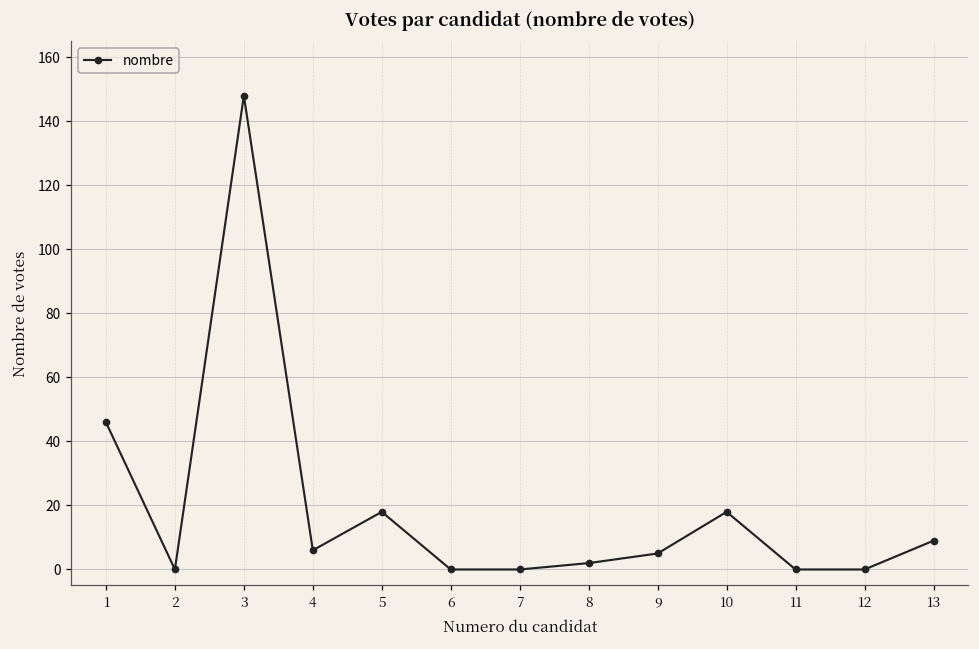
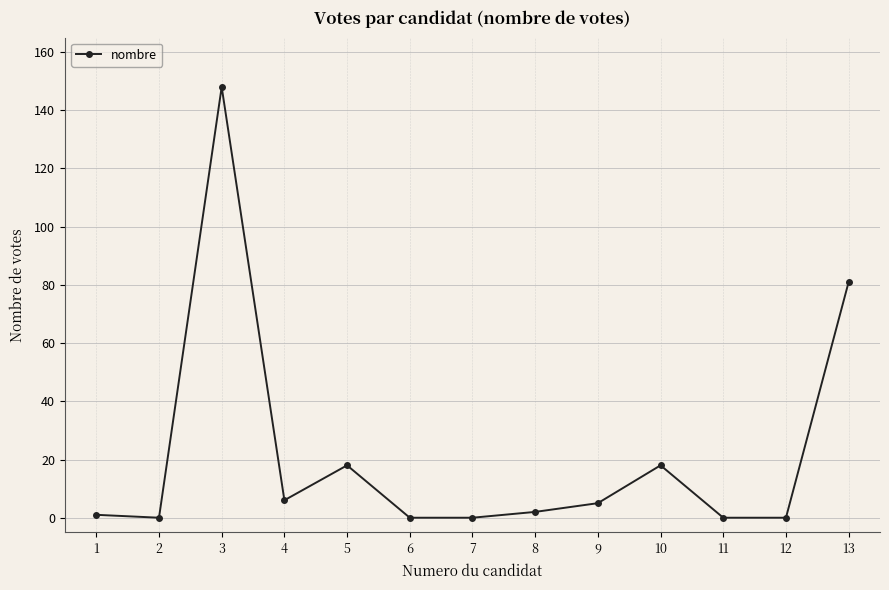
1: 46 -> 1
13: 9 -> 81
